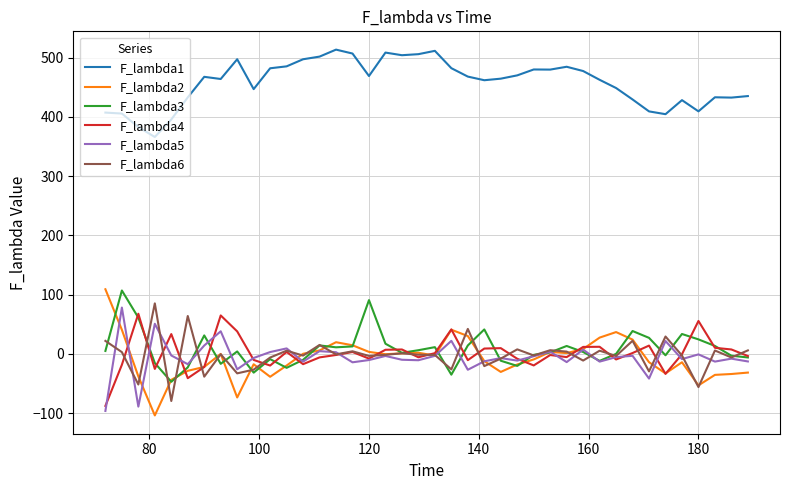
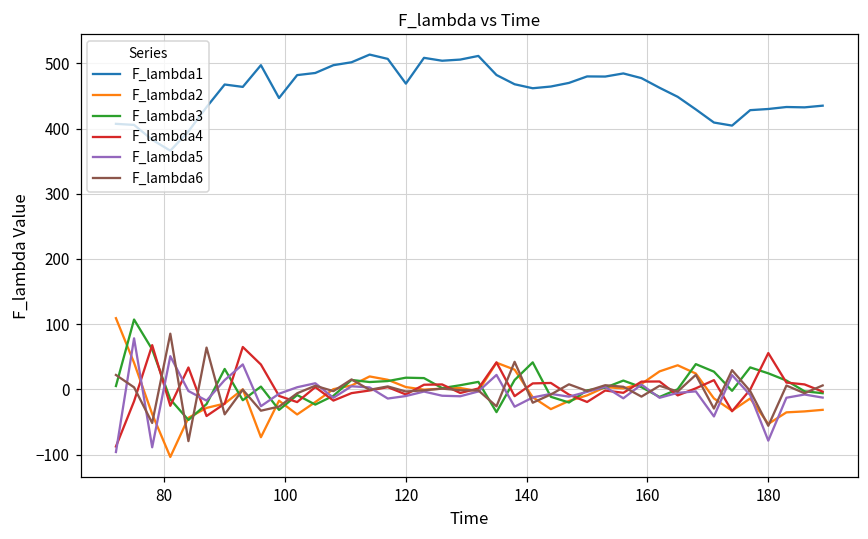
F_lambda3, 120: 90 -> 20
F_lambda1, 180: 410 -> 430
F_lambda5, 180: 0 -> -80
